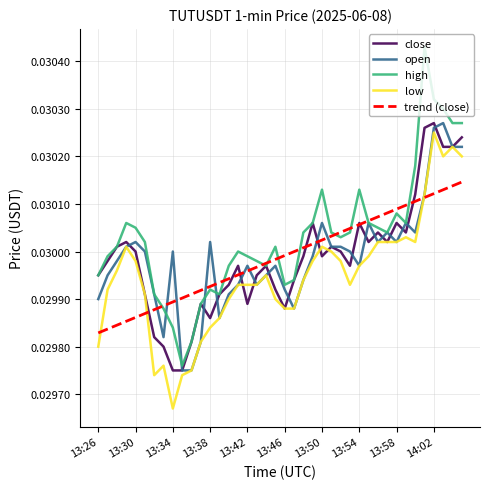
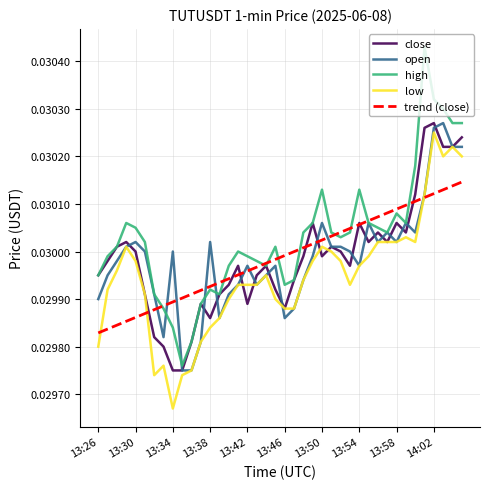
open, 13:46: 0.02992 -> 0.02986
